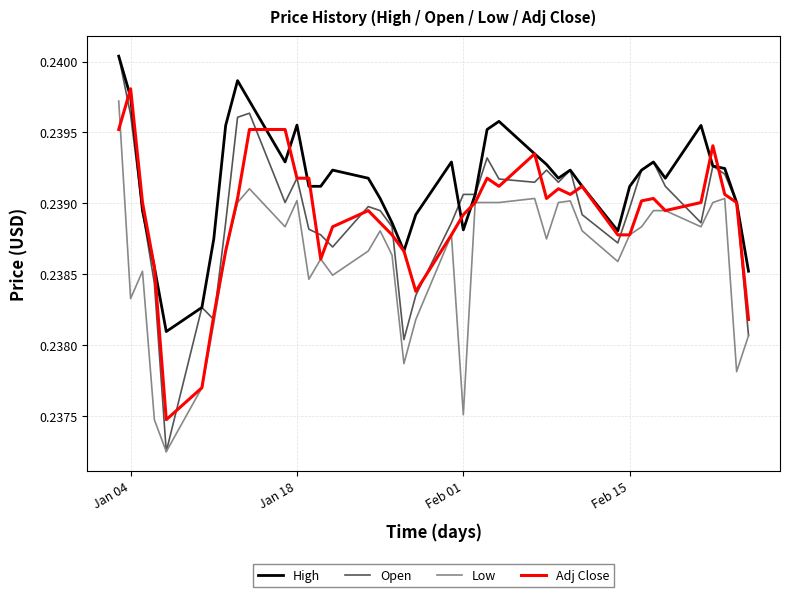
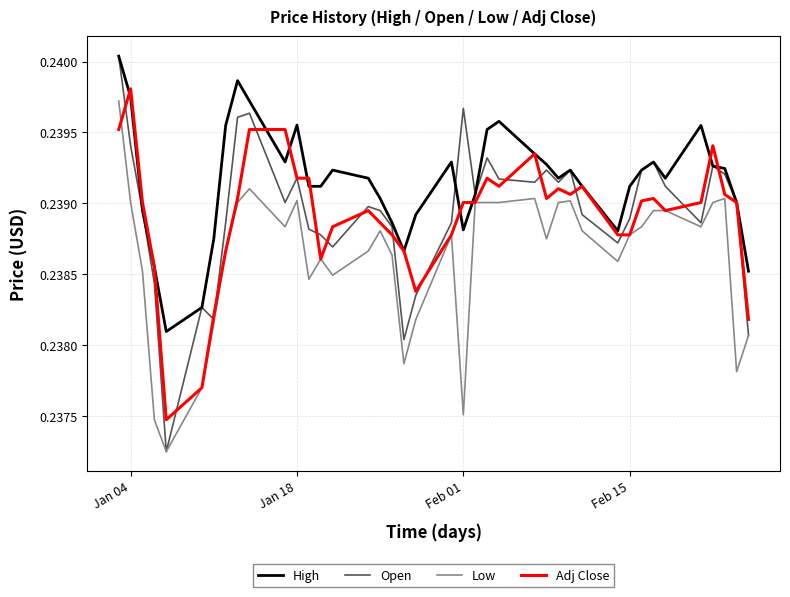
Open, Jan 04: 0.23962 -> 0.23941
Low, Jan 04: 0.23833 -> 0.23901
Open, Feb 01: 0.23906 -> 0.23967
Adj Close, Feb 01: 0.23892 -> 0.23901
Open, Feb 15: 0.23897 -> 0.23889
